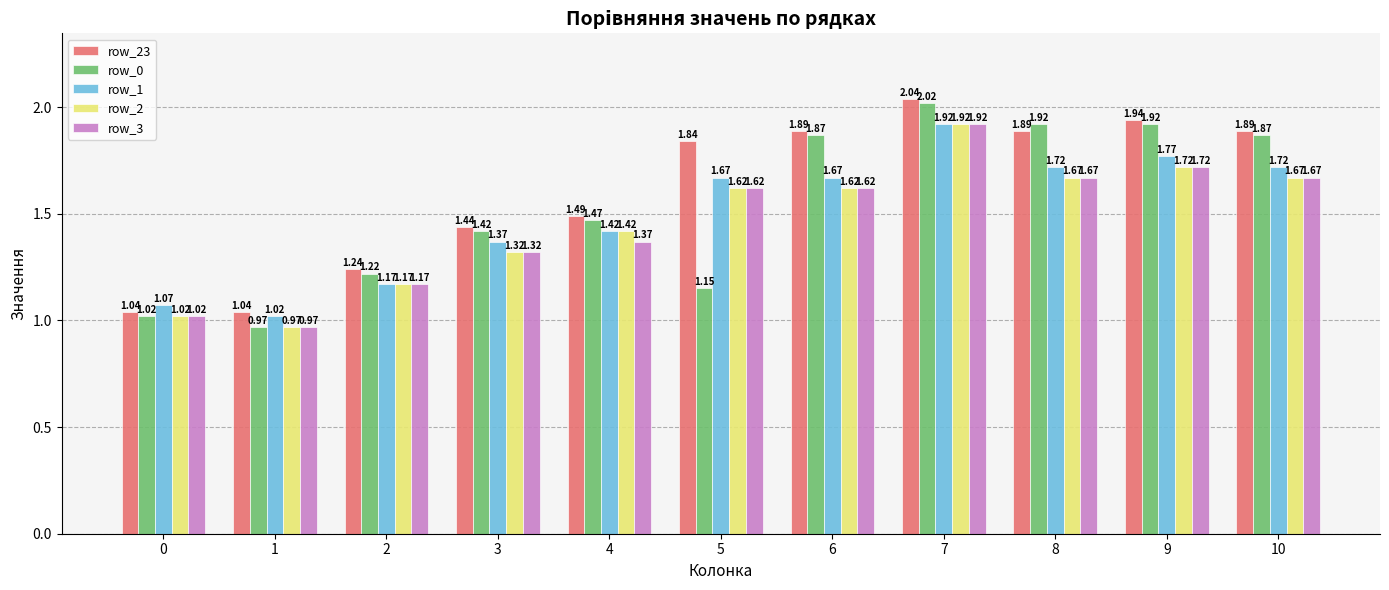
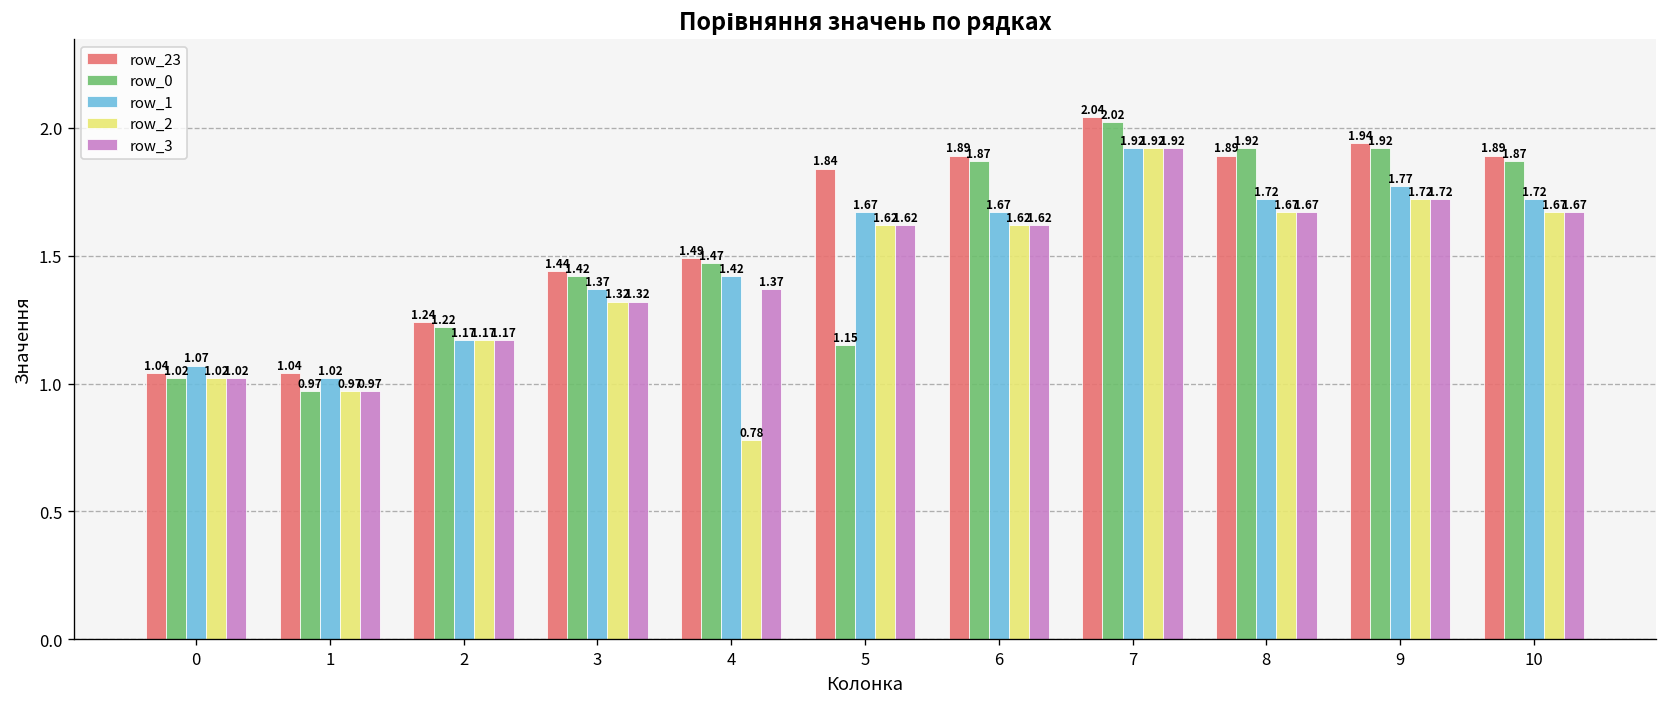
row_2, 4: 1.42 -> 0.78
